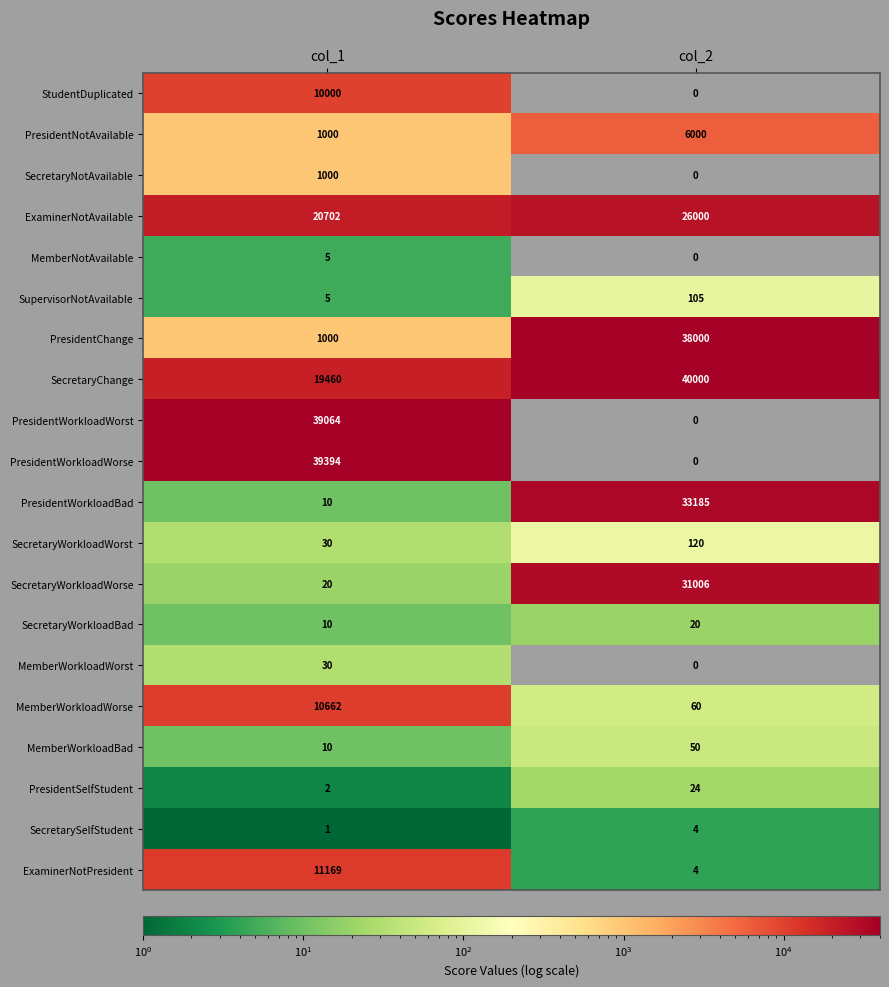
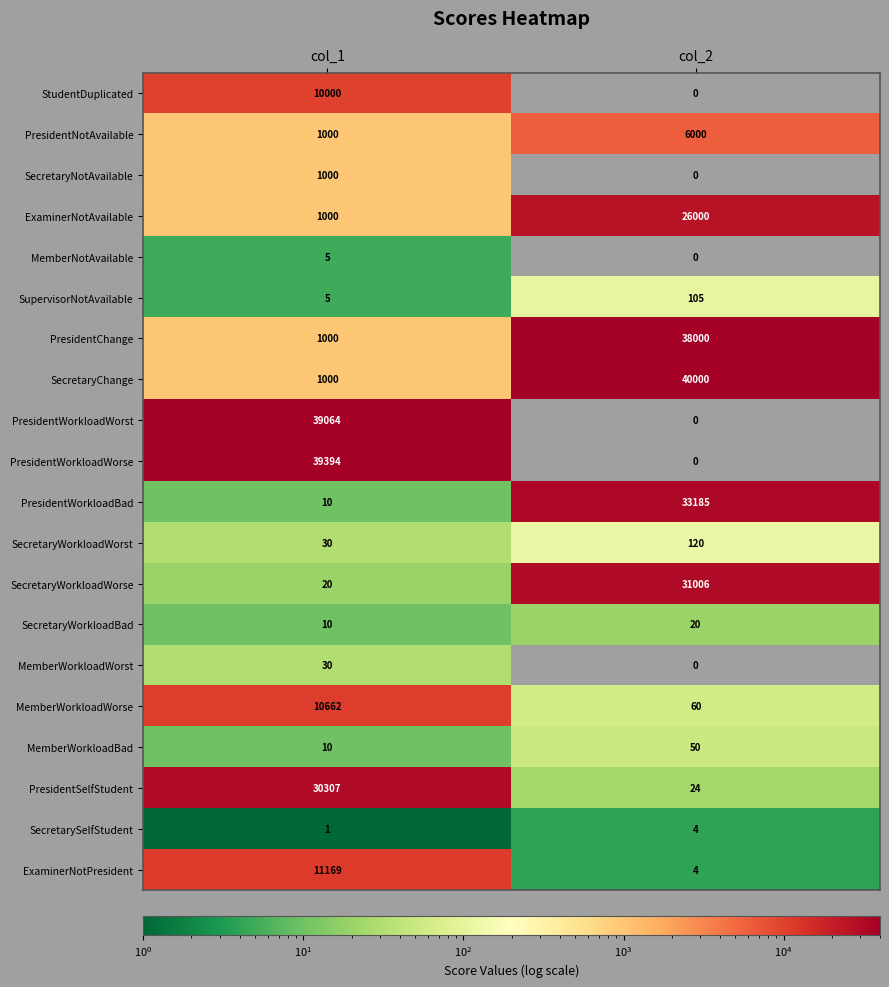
ExaminerNotAvailable, col_1: 20702 -> 1000
SecretaryChange, col_1: 19460 -> 1000
PresidentSelfStudent, col_1: 2 -> 30307
